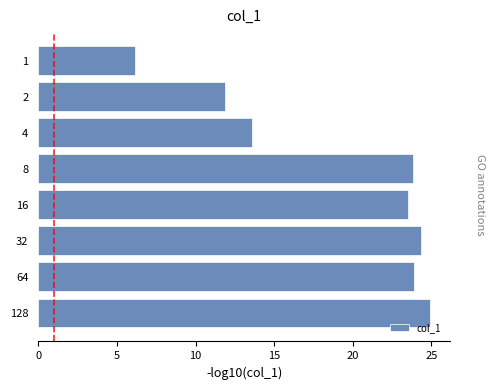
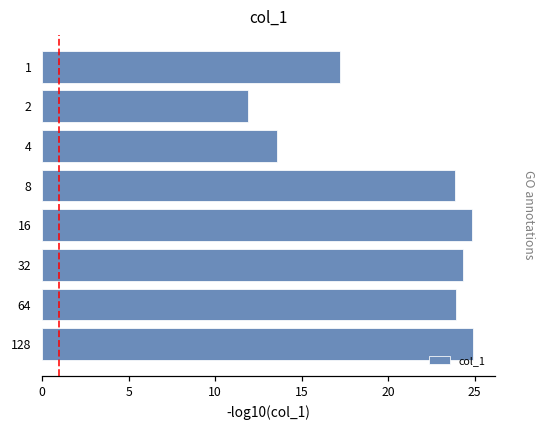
1: 6.2 -> 17.2
16: 23.5 -> 24.8
